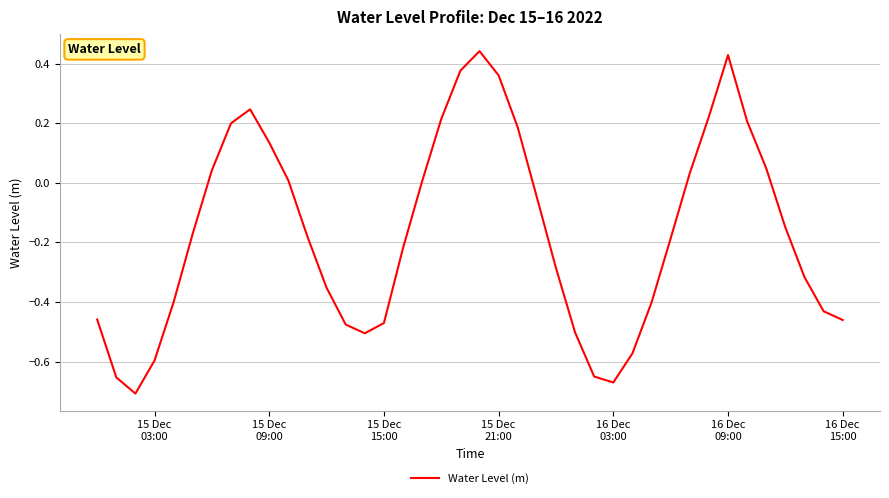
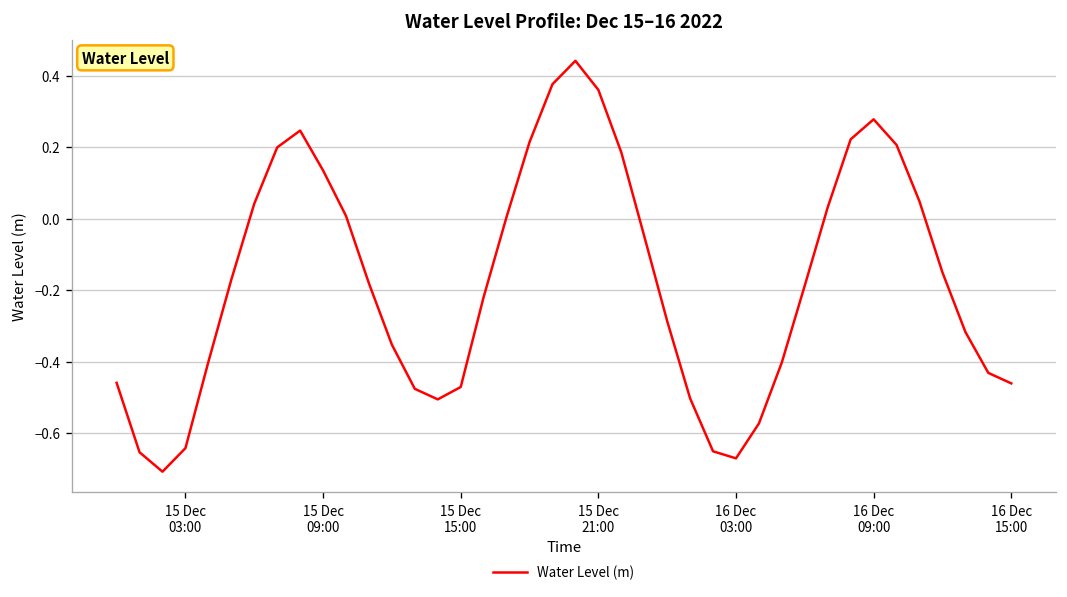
15 Dec 03:00: -0.60 -> -0.64
16 Dec 09:00: 0.43 -> 0.28
